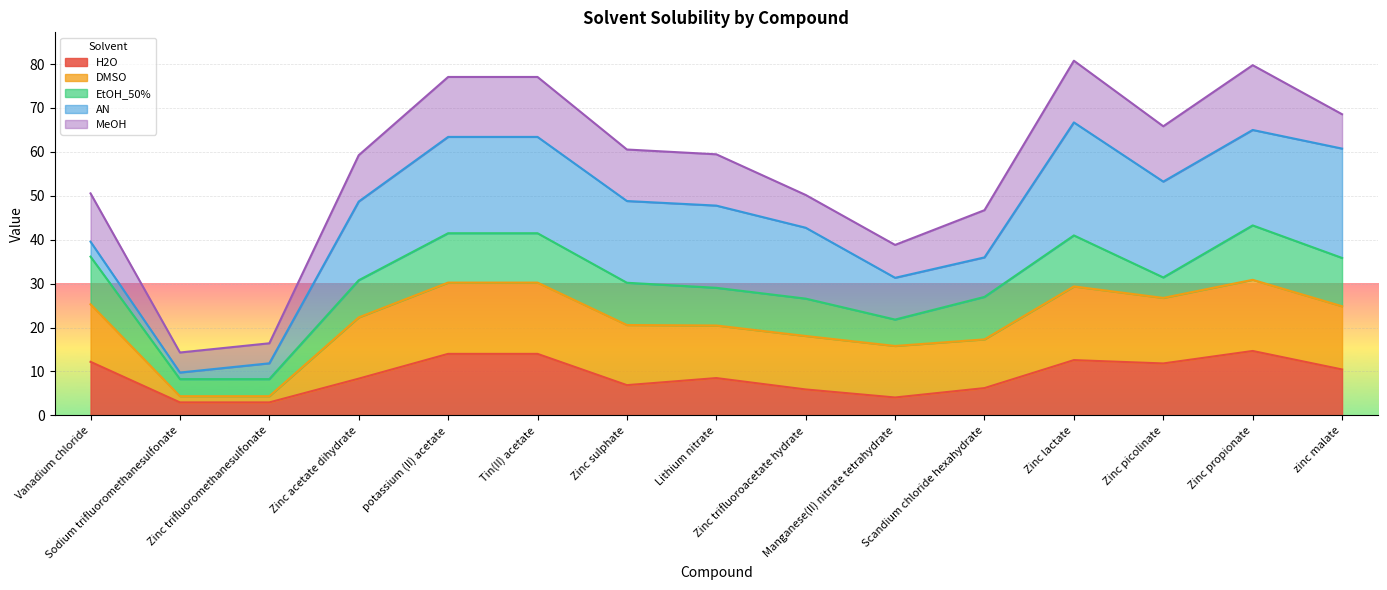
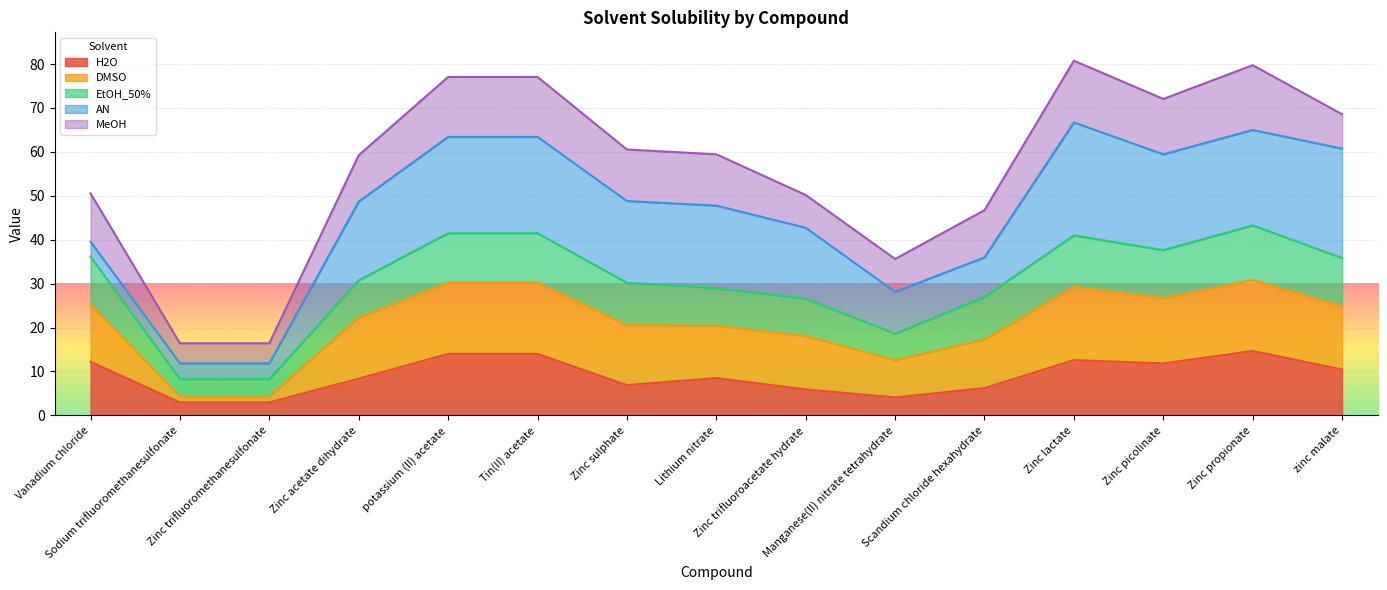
AN, Sodium trifluoromethanesulfonate: 2 -> 4
DMSO, Manganese(II) nitrate tetrahydrate: 12 -> 9
EtOH_50%, Zinc picolinate: 5 -> 11
